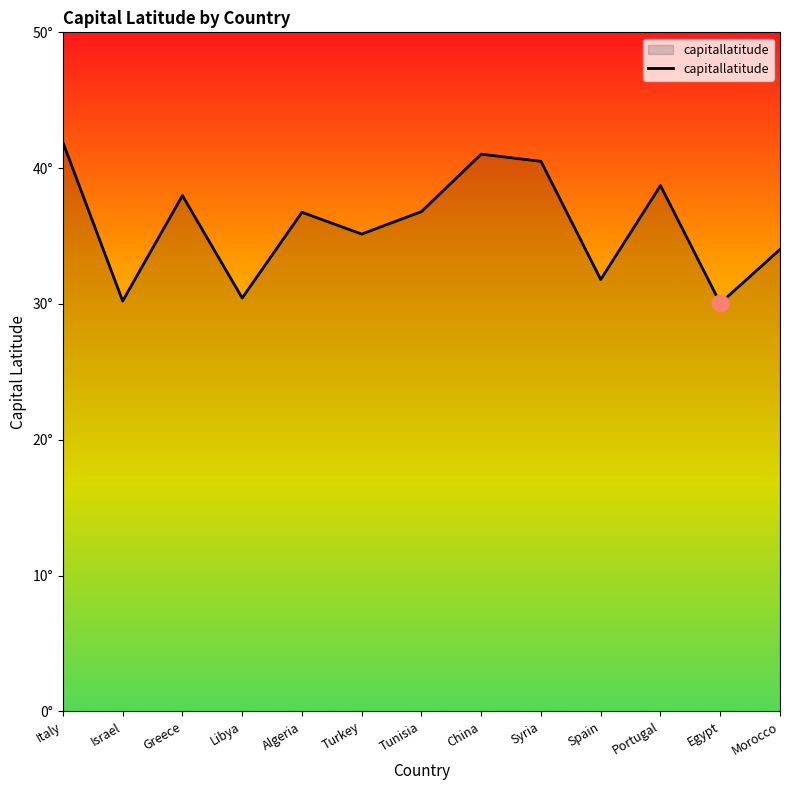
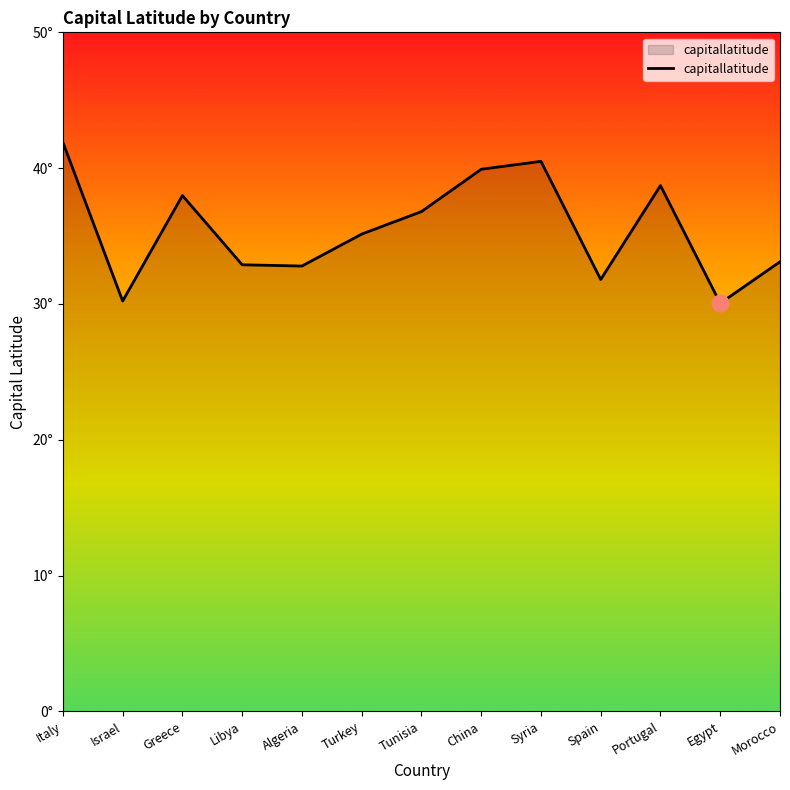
capitallatitude, Libya: 30.4° -> 32.9°
capitallatitude, Algeria: 36.8° -> 32.8°
capitallatitude, China: 41.0° -> 39.9°
capitallatitude, Morocco: 34.0° -> 33.1°
